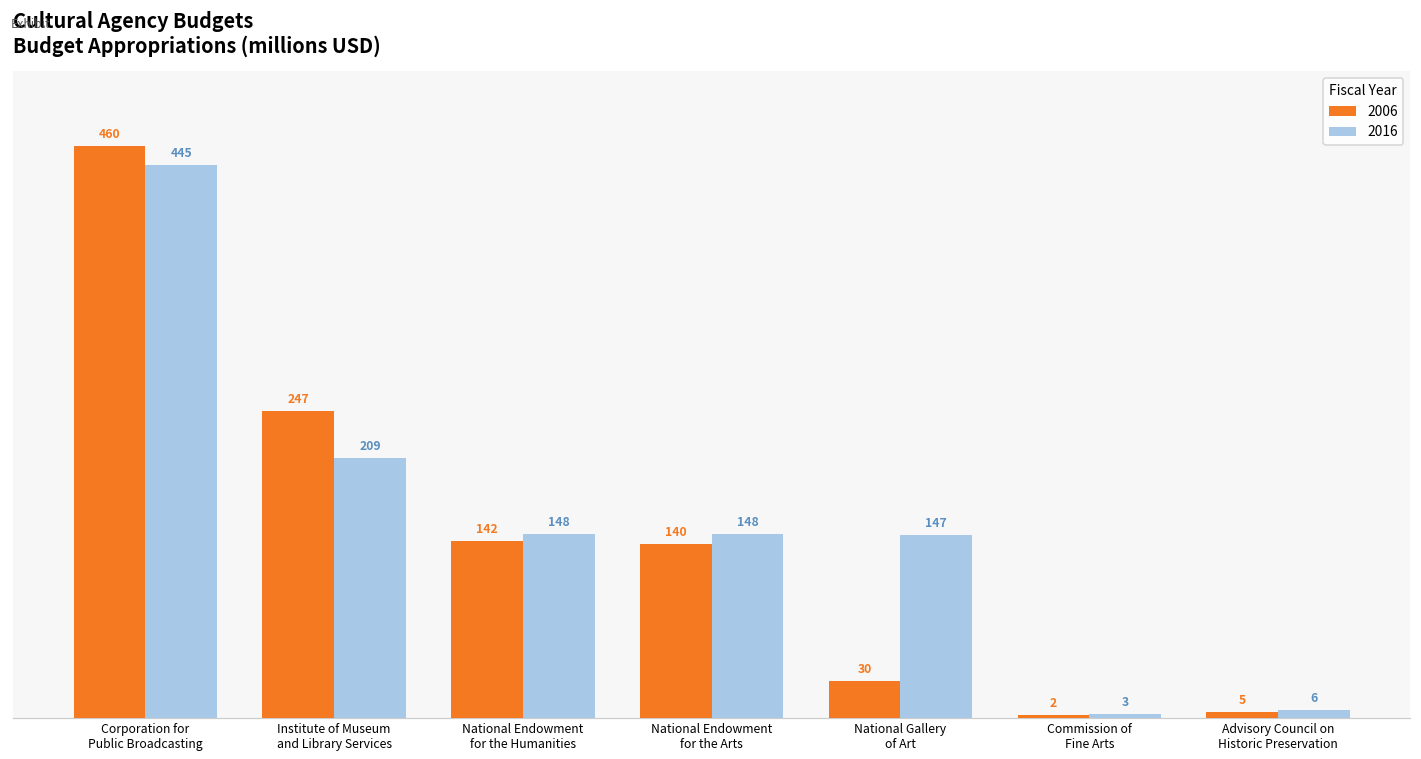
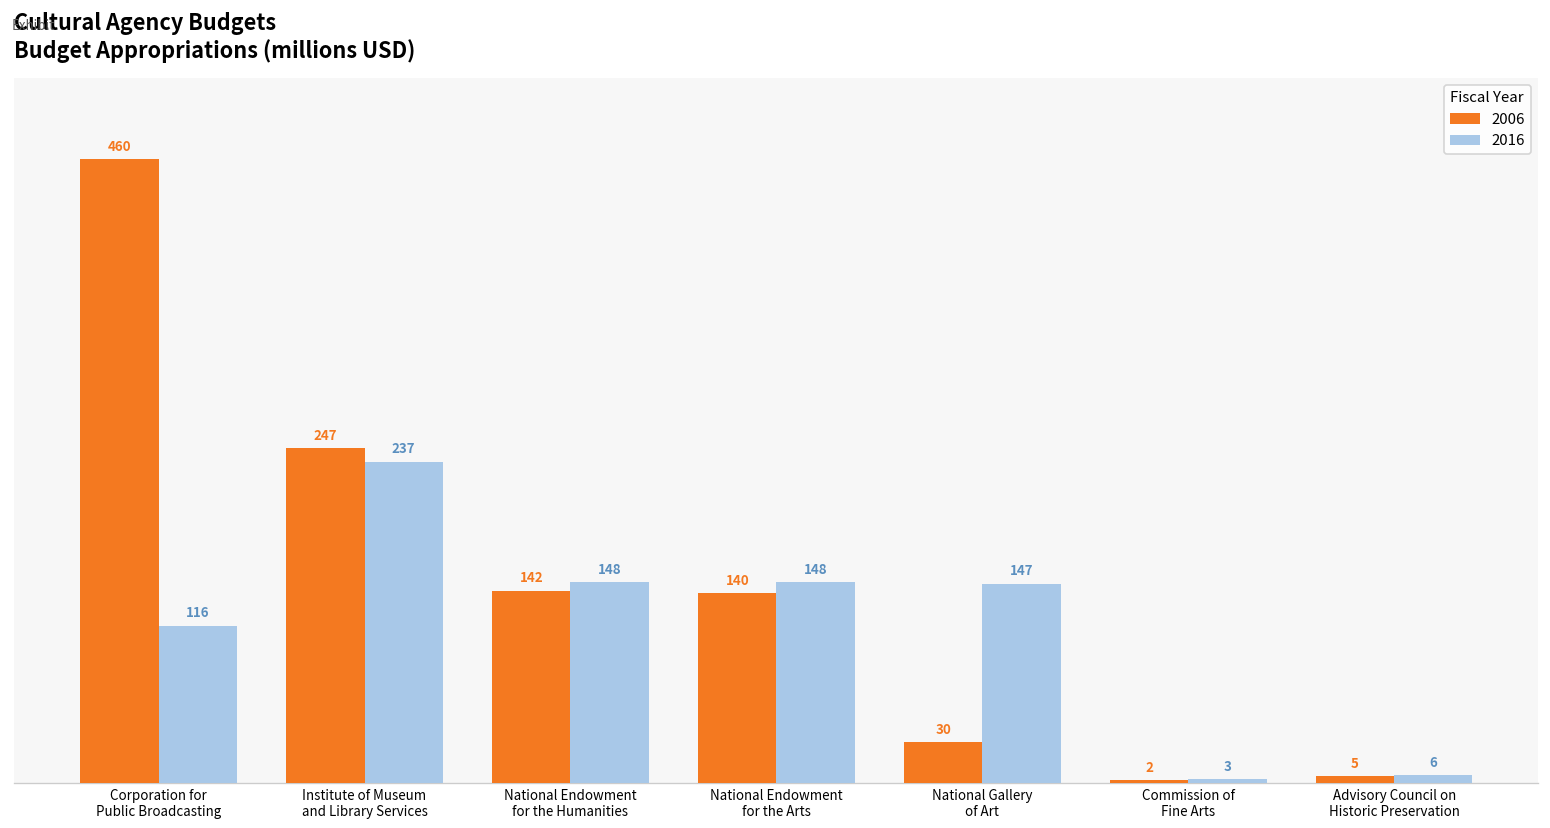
2016, Corporation for Public Broadcasting: 445 -> 116
2016, Institute of Museum and Library Services: 209 -> 237
